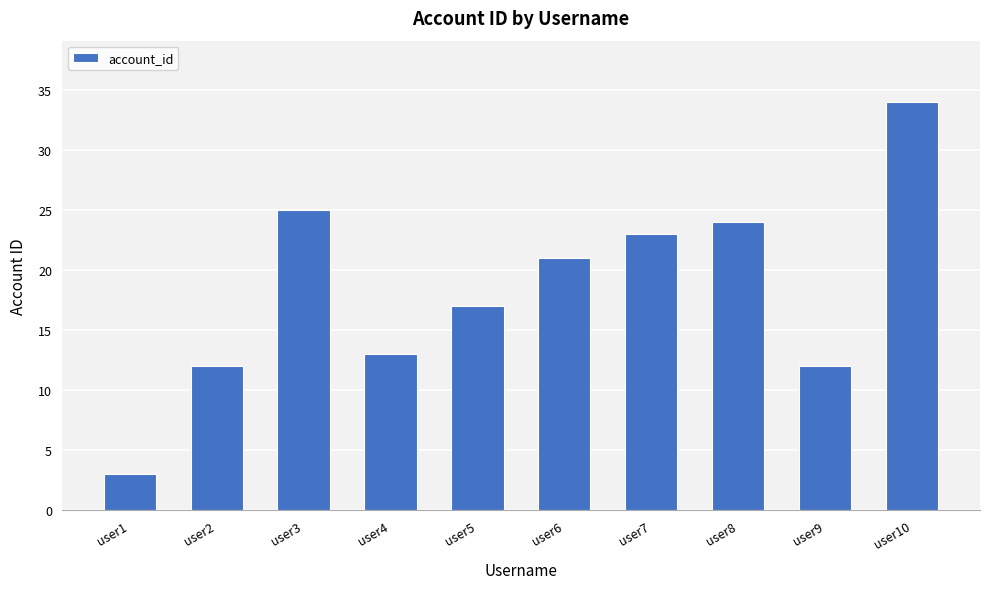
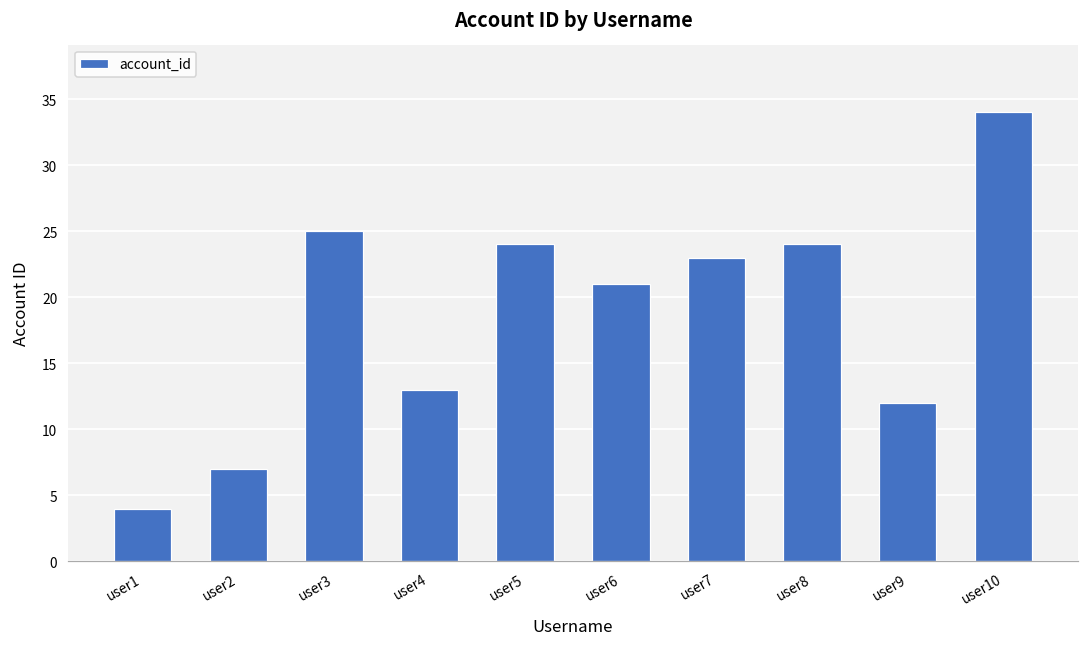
user1: 3 -> 4
user2: 12 -> 7
user5: 17 -> 24
